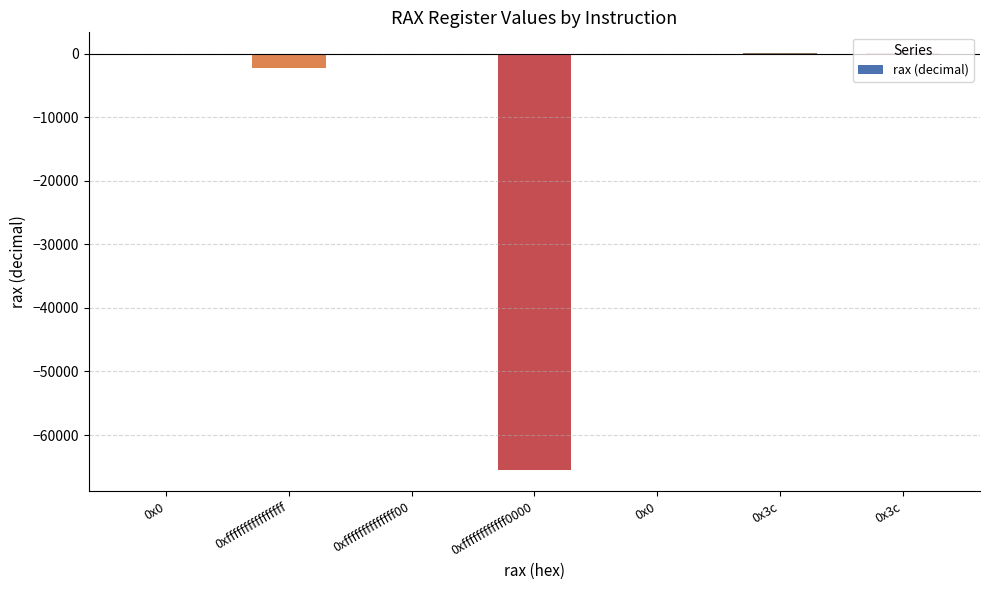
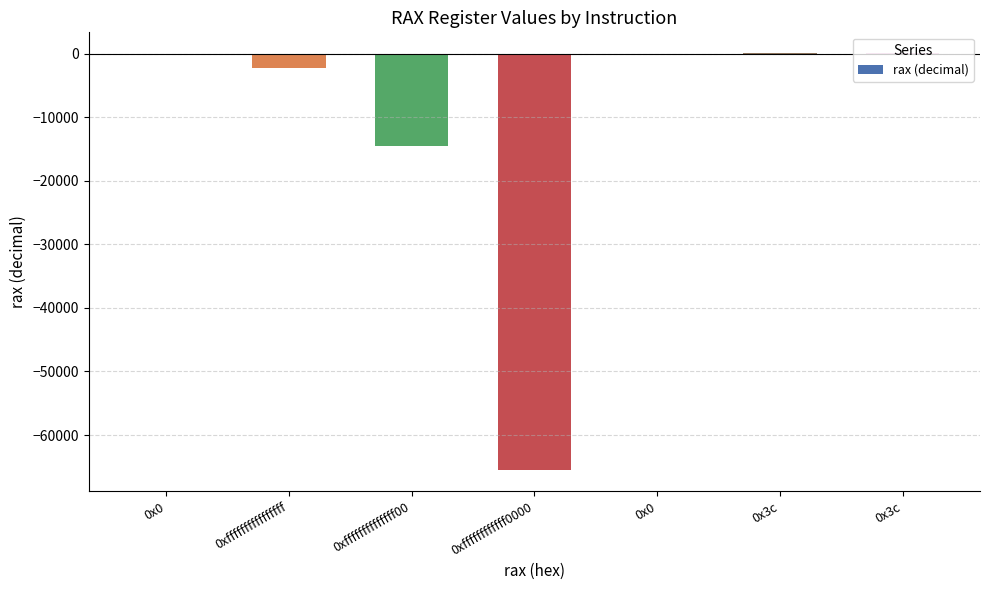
0xffffffffffffff00: 0 -> -15000
